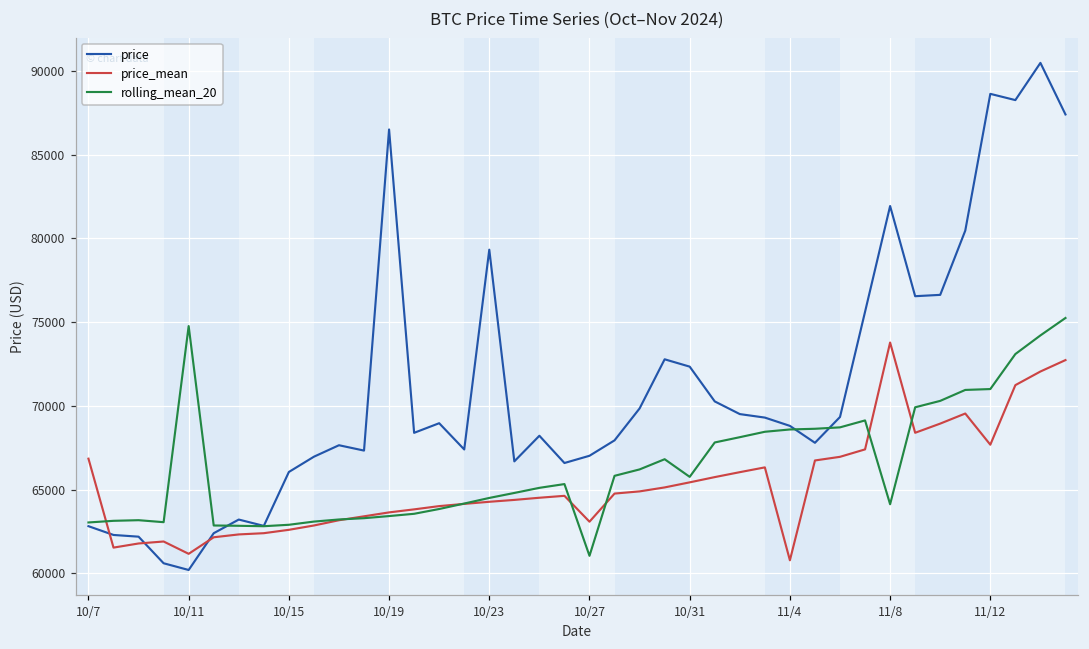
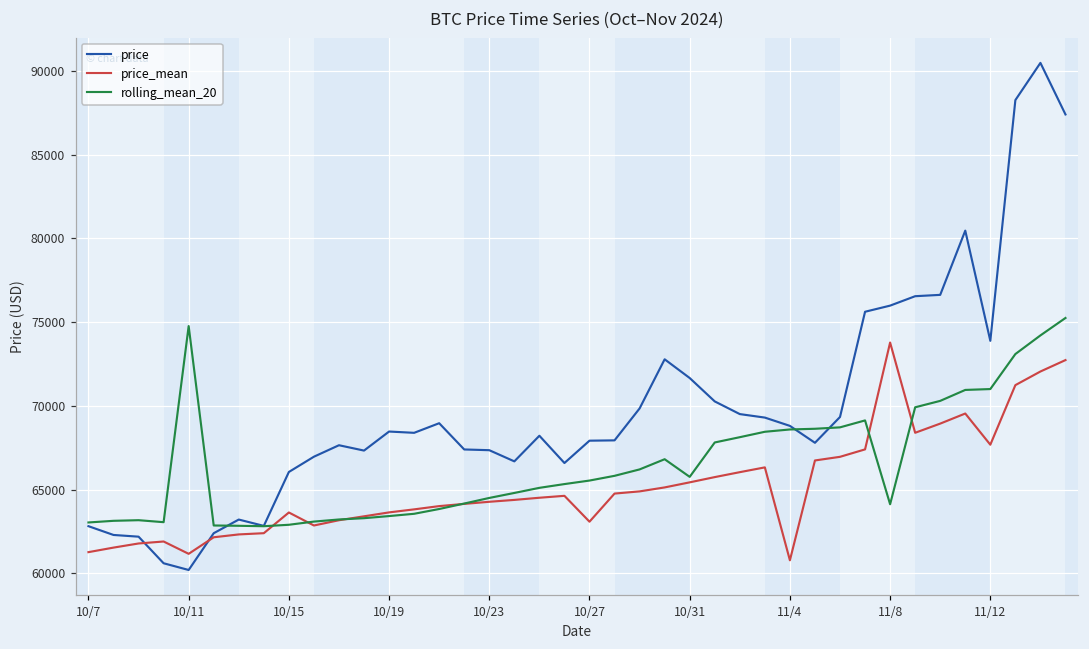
price_mean, 10/7: 66800 -> 61300
price_mean, 10/15: 62600 -> 63600
price, 10/19: 86500 -> 68500
price, 10/23: 79300 -> 67400
price, 10/27: 67000 -> 67900
rolling_mean_20, 10/27: 61000 -> 65500
price, 10/31: 72300 -> 71700
price, 11/8: 81900 -> 76000
price, 11/12: 88600 -> 73900
